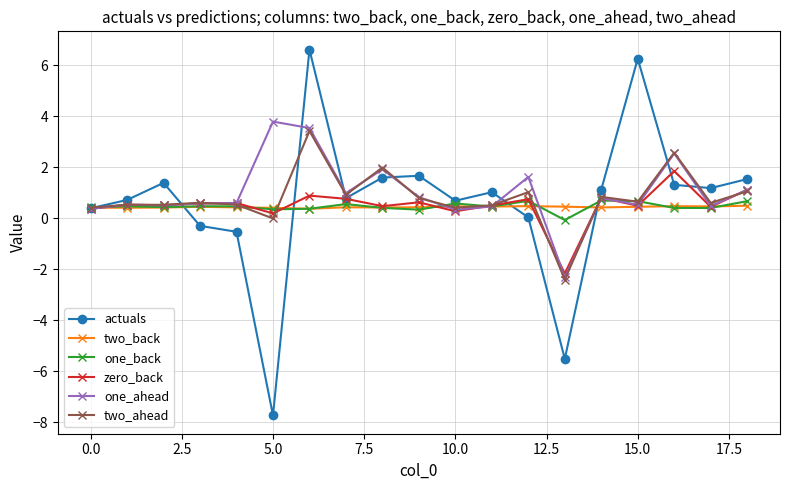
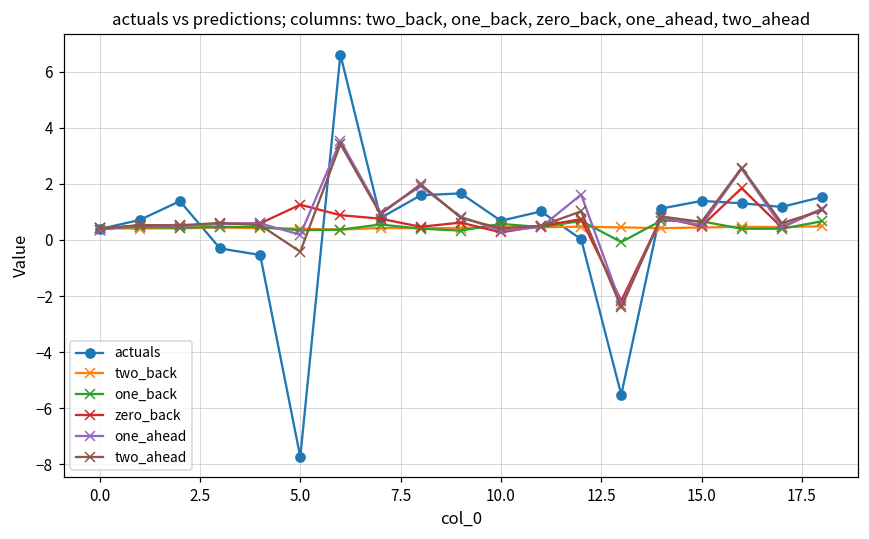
zero_back, 5.0: 0.2 -> 1.3
one_ahead, 5.0: 3.8 -> 0.2
two_ahead, 5.0: 0.0 -> -0.4
actuals, 15.0: 6.2 -> 1.4
